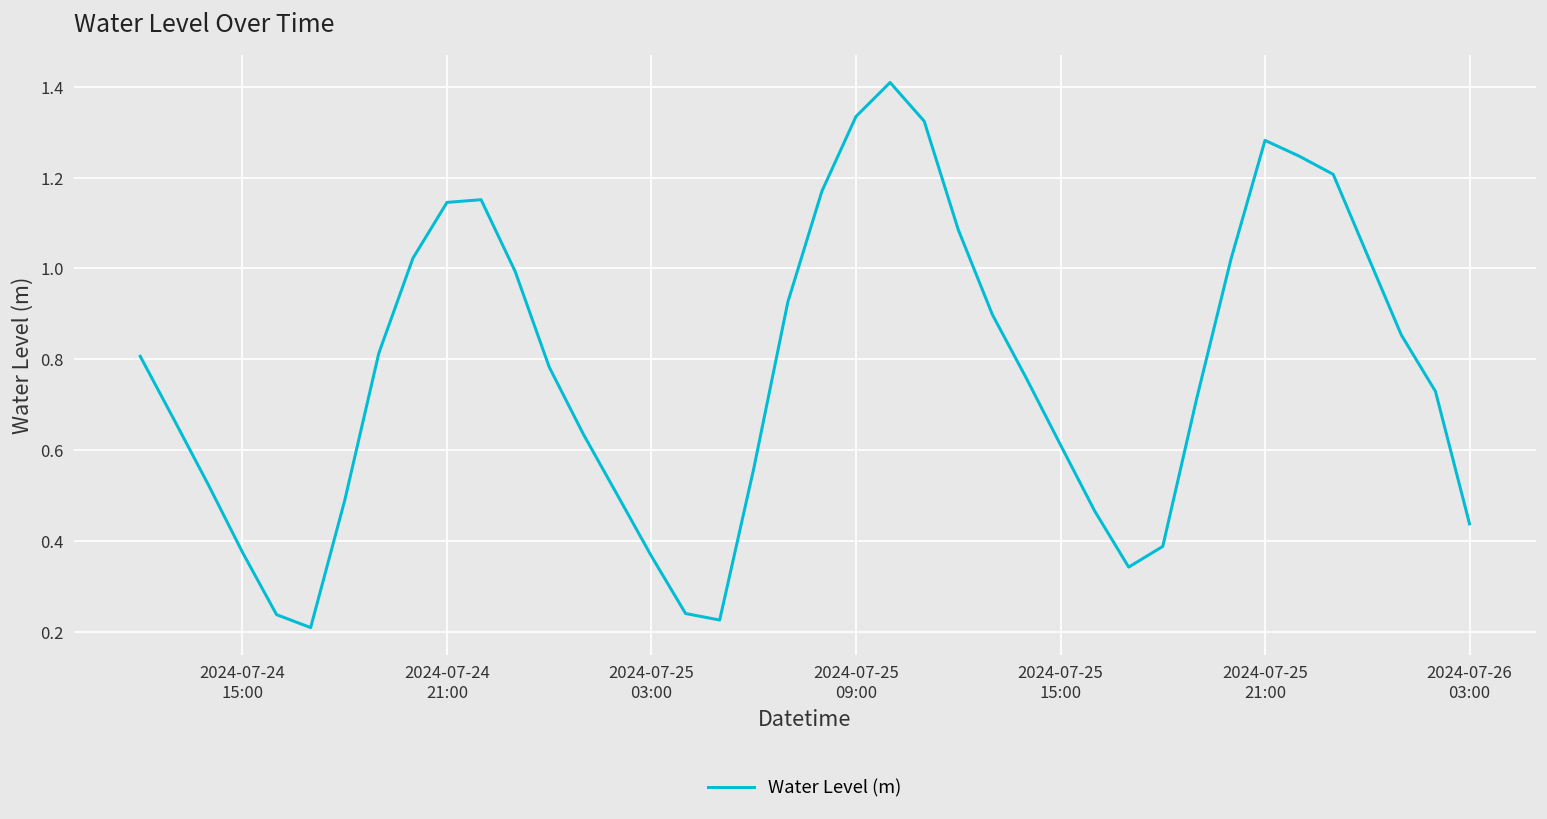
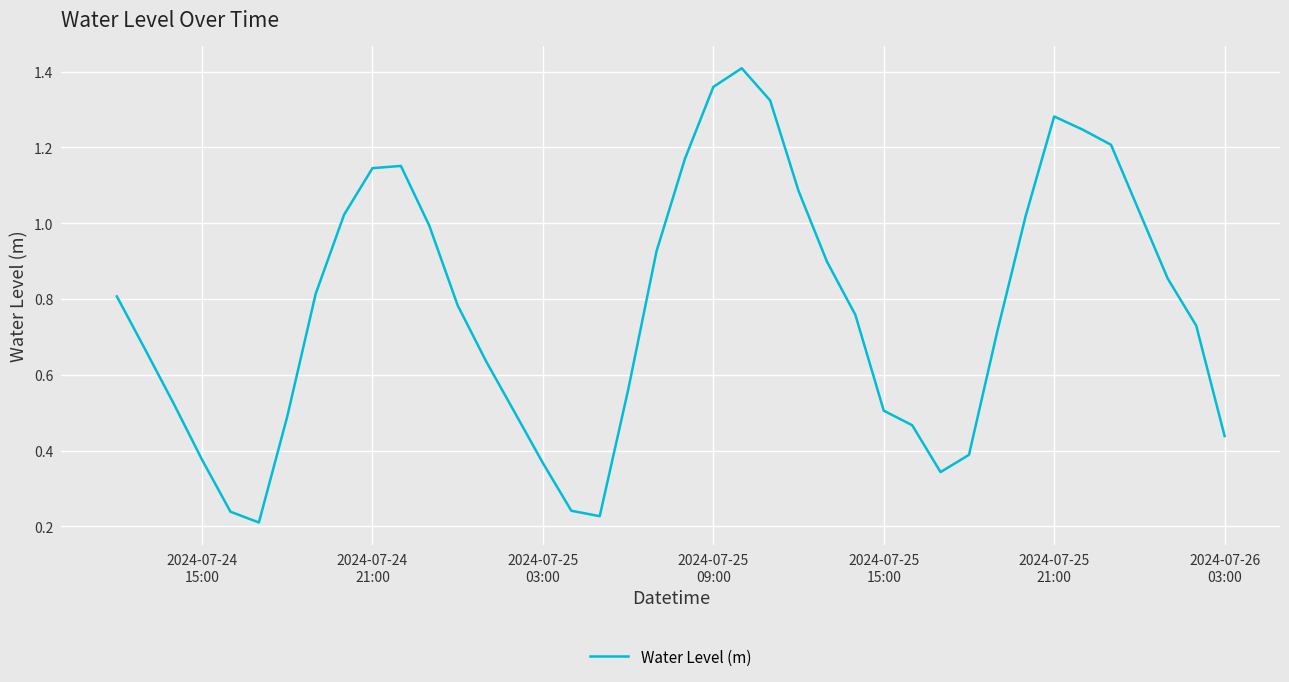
2024-07-25 09:00: 1.33 -> 1.36
2024-07-25 15:00: 0.61 -> 0.51
